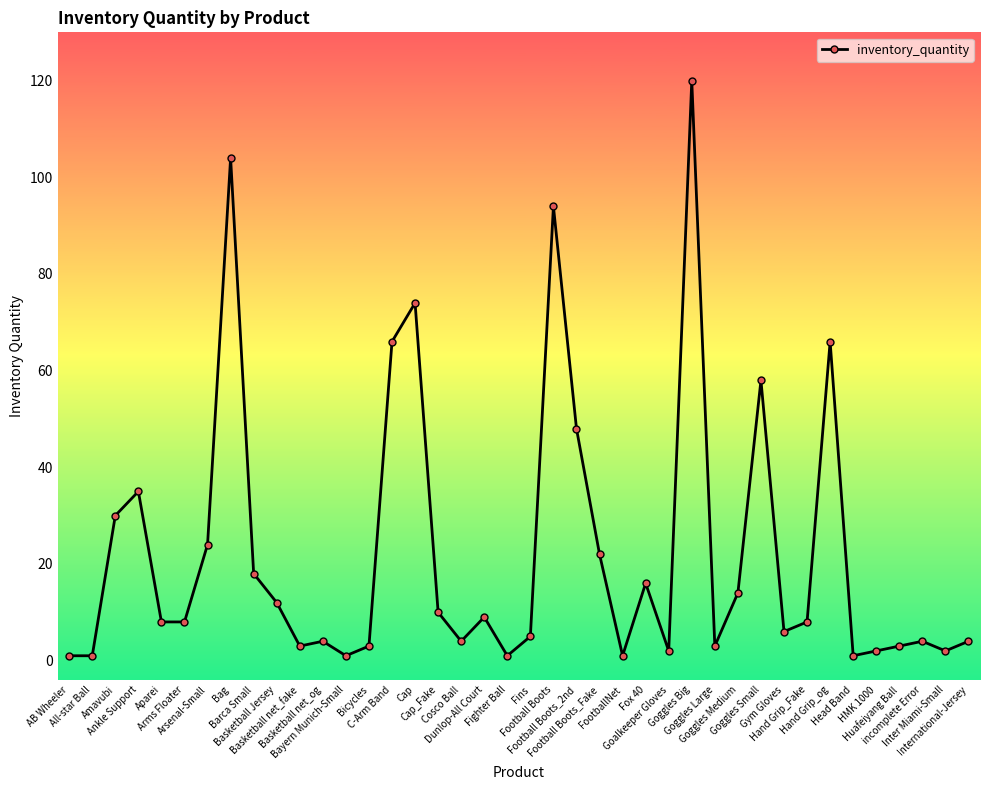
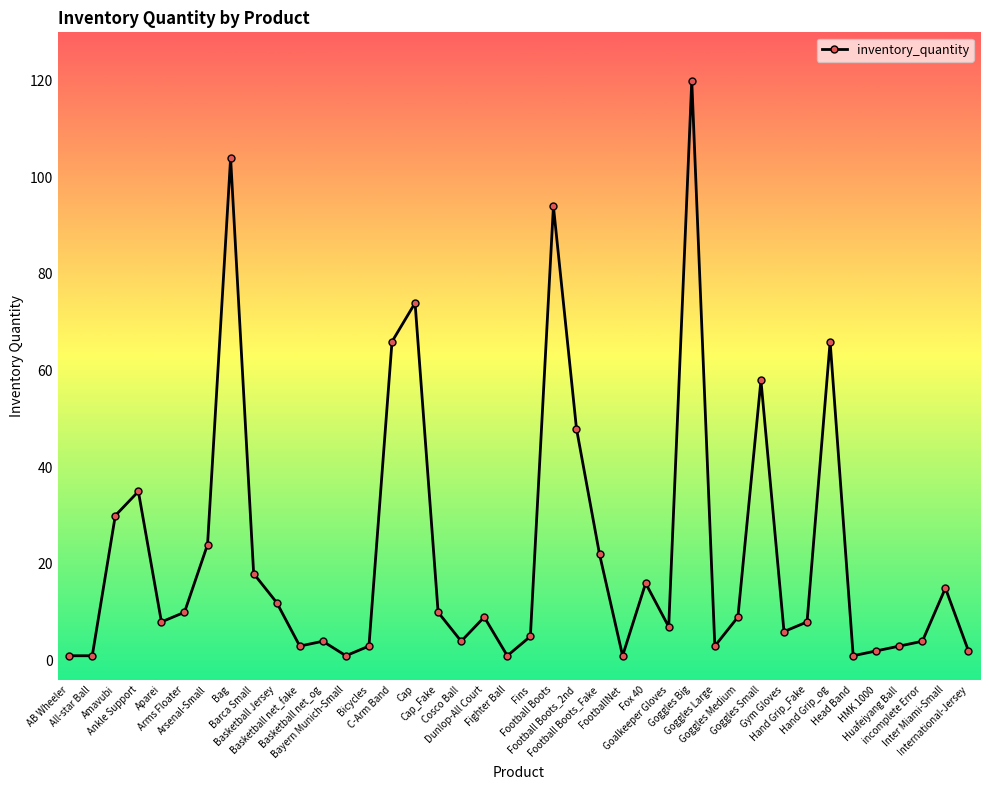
Arms Floater: 8 -> 10
Goalkeeper Gloves: 2 -> 7
Goggles Medium: 14 -> 9
Inter Miami-Small: 2 -> 15
International-Jersey: 4 -> 2
